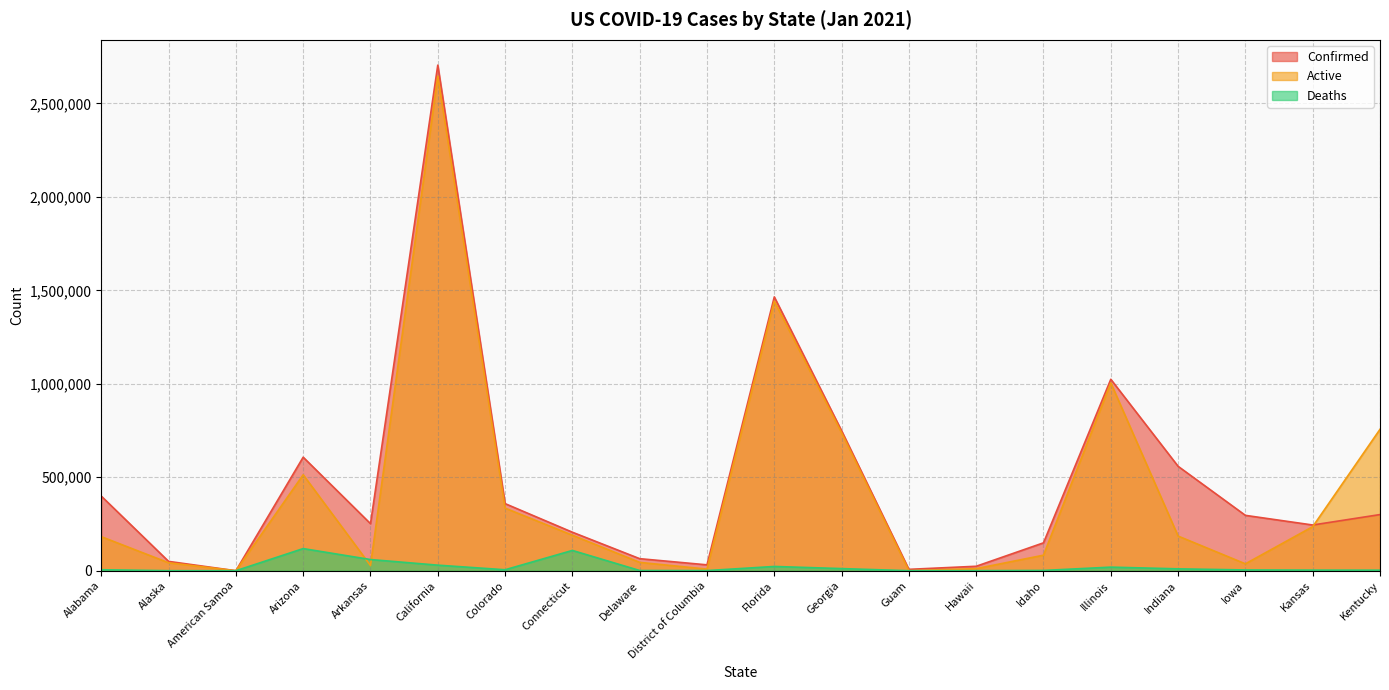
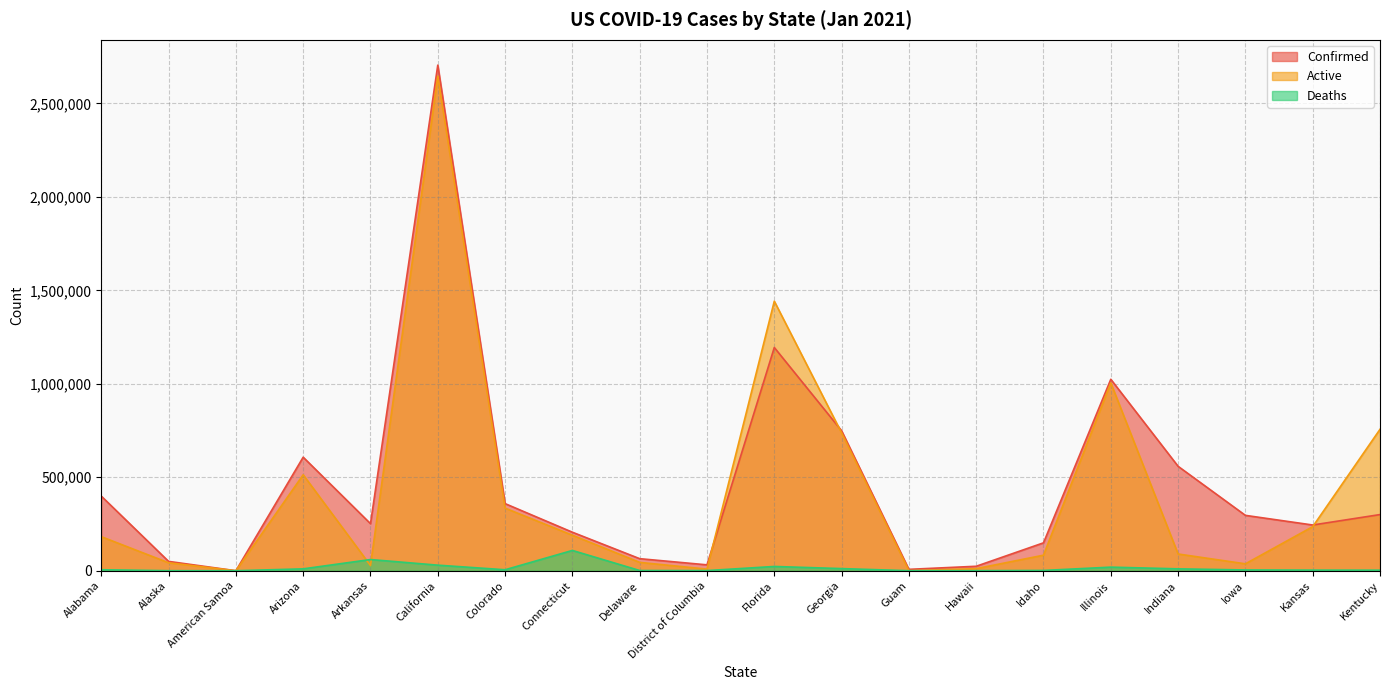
Deaths, Arizona: 120,000 -> 10,000
Confirmed, Florida: 1,460,000 -> 1,190,000
Active, Indiana: 190,000 -> 90,000
